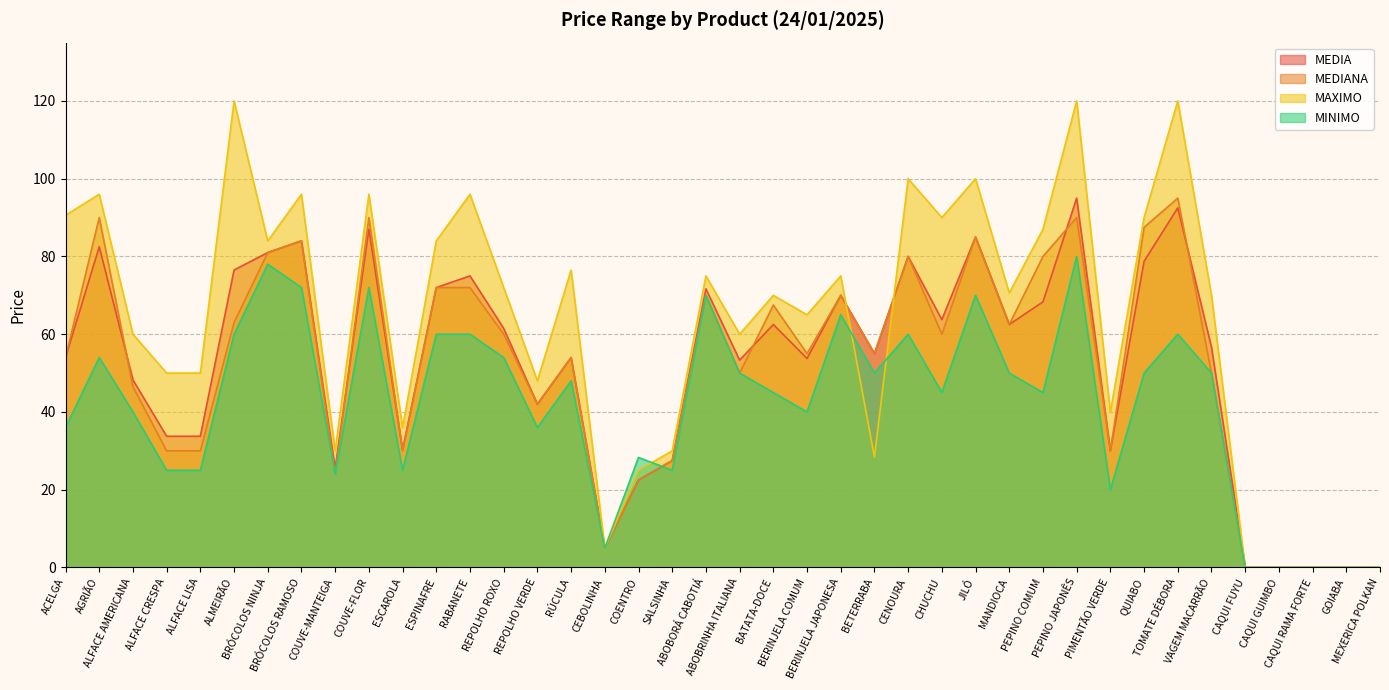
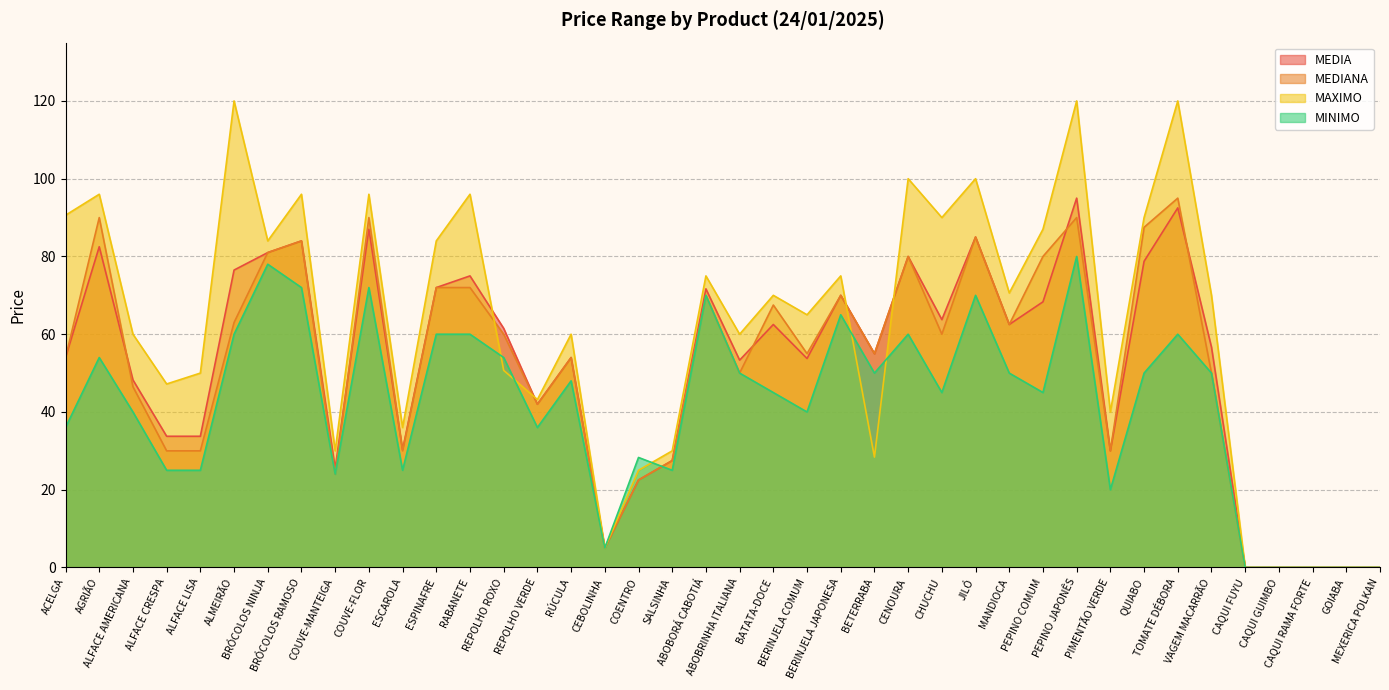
MAXIMO, ALFACE CRESPA: 50 -> 47
MAXIMO, REPOLHO ROXO: 72 -> 51
MAXIMO, REPOLHO VERDE: 48 -> 43
MAXIMO, RÚCULA: 77 -> 60
